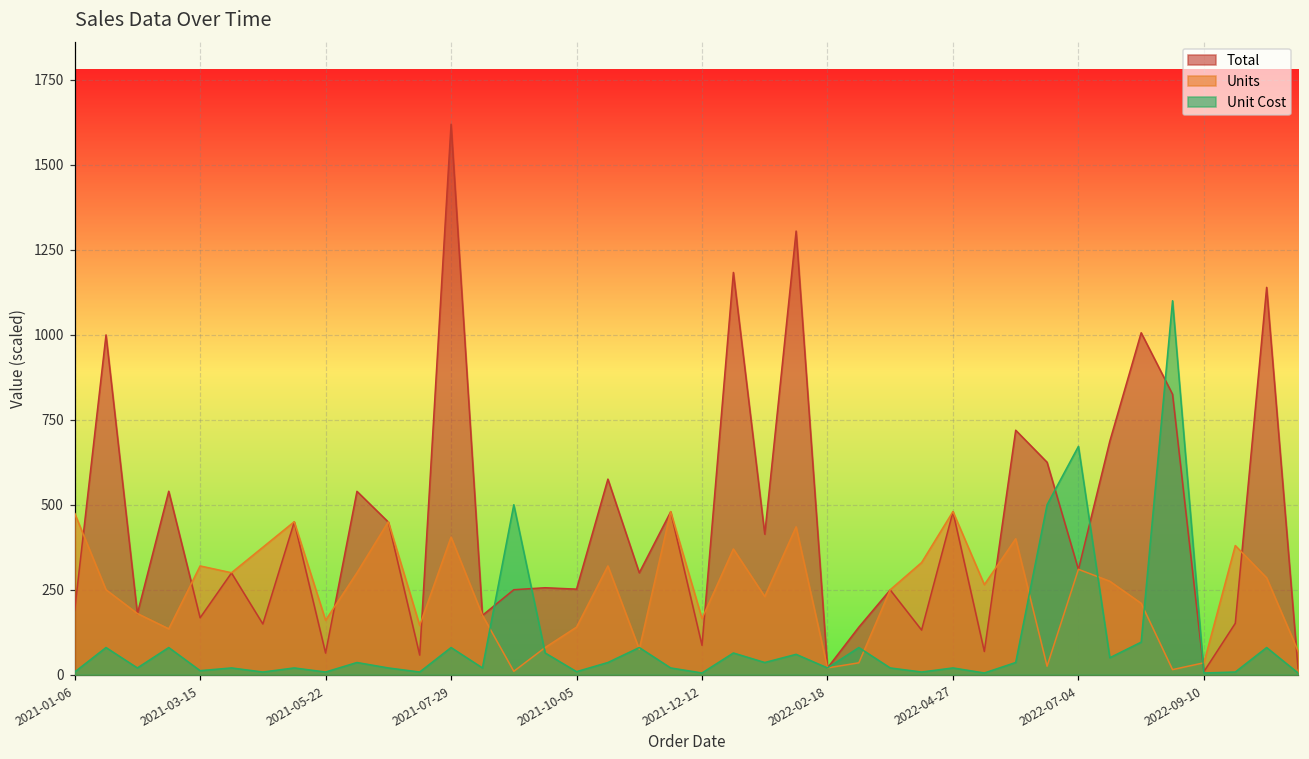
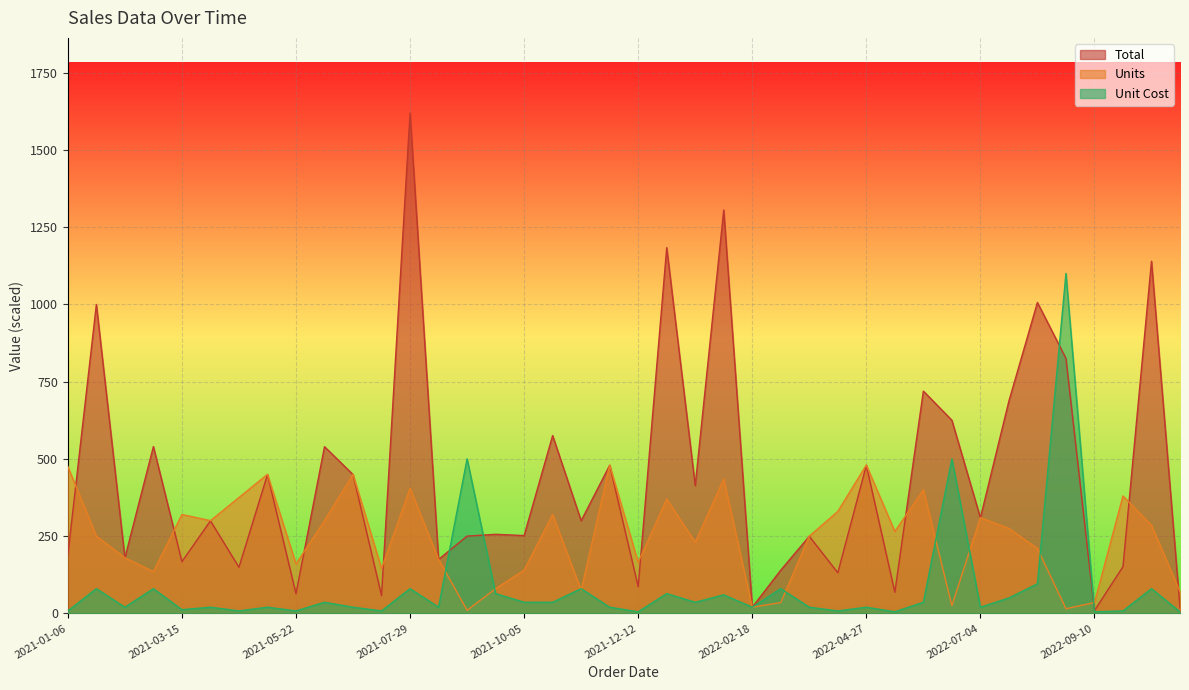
Unit Cost, 2021-10-05: 10 -> 40
Unit Cost, 2022-07-04: 670 -> 20
